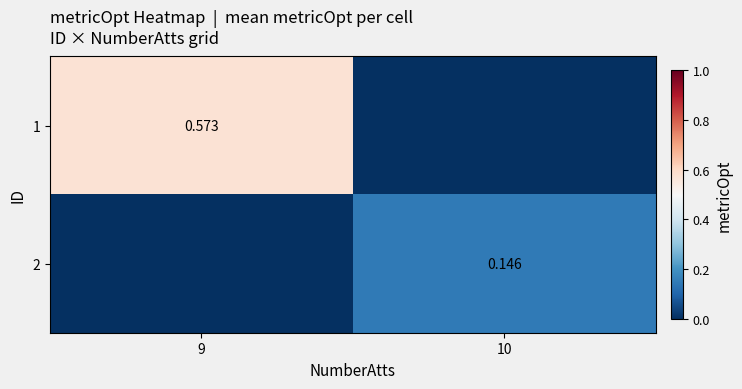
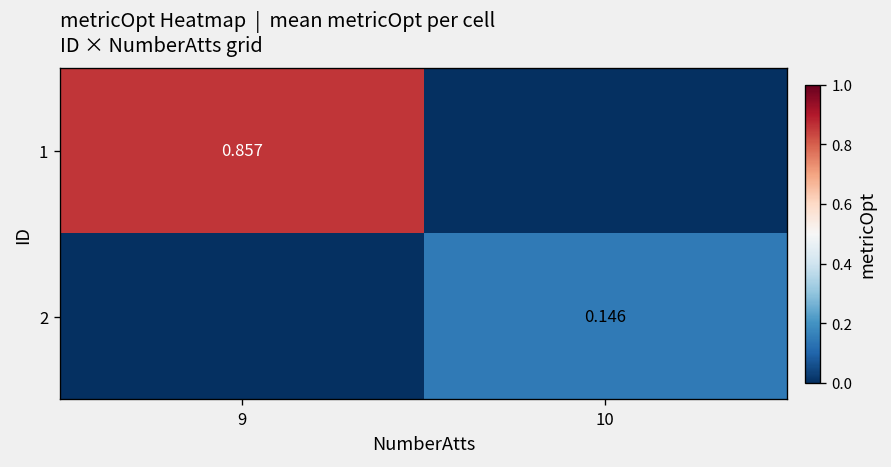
1, 9: 0.573 -> 0.857
